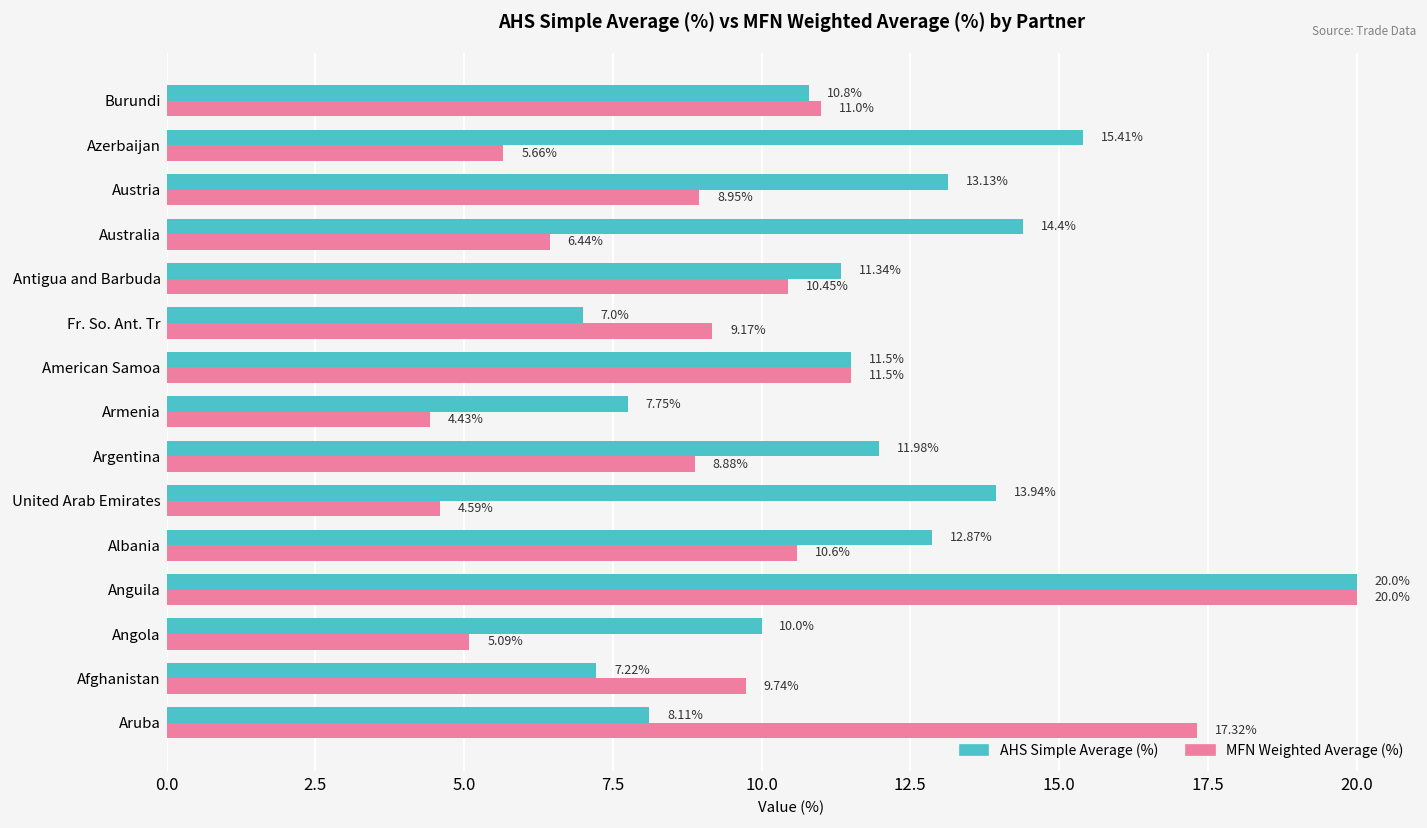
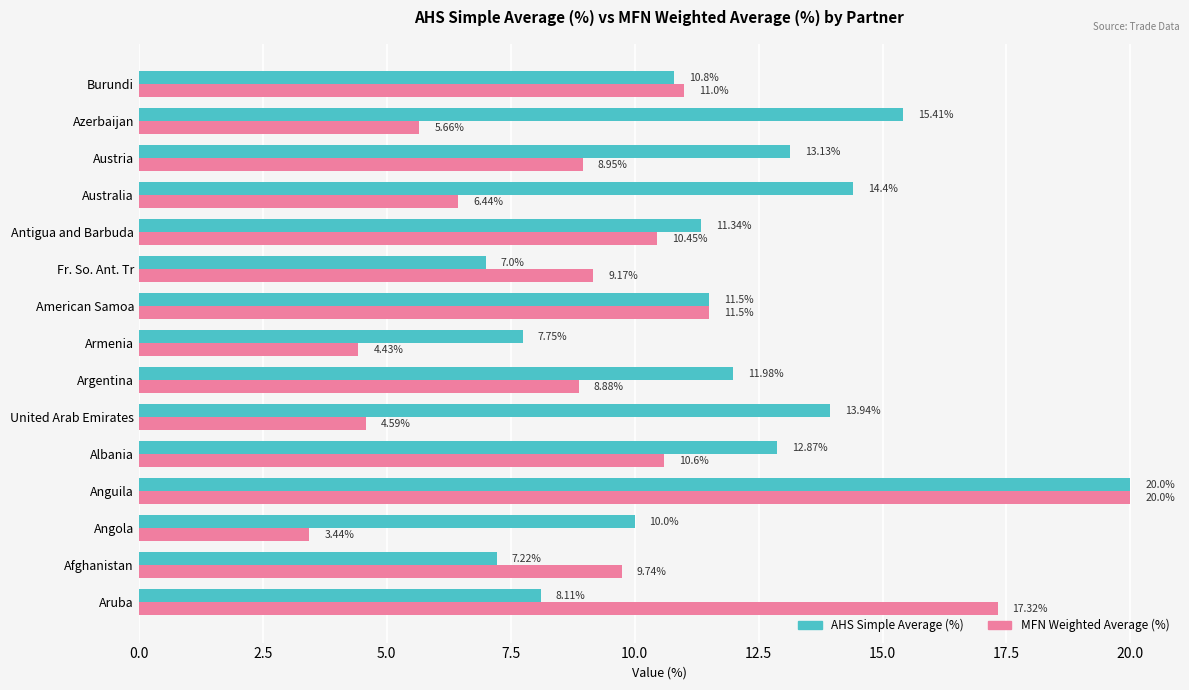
MFN Weighted Average (%), Angola: 5.09% -> 3.44%
